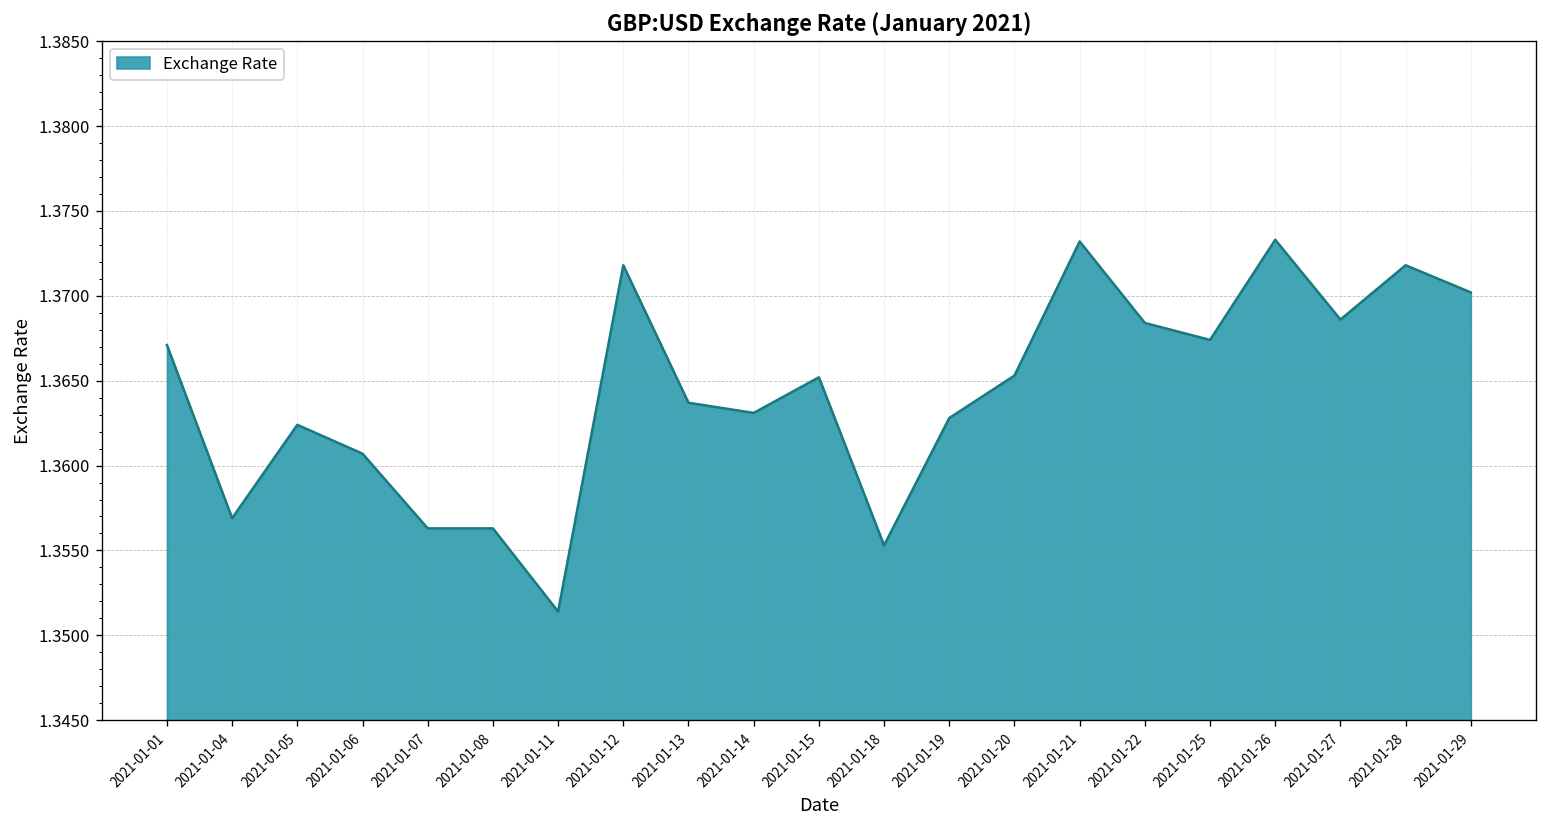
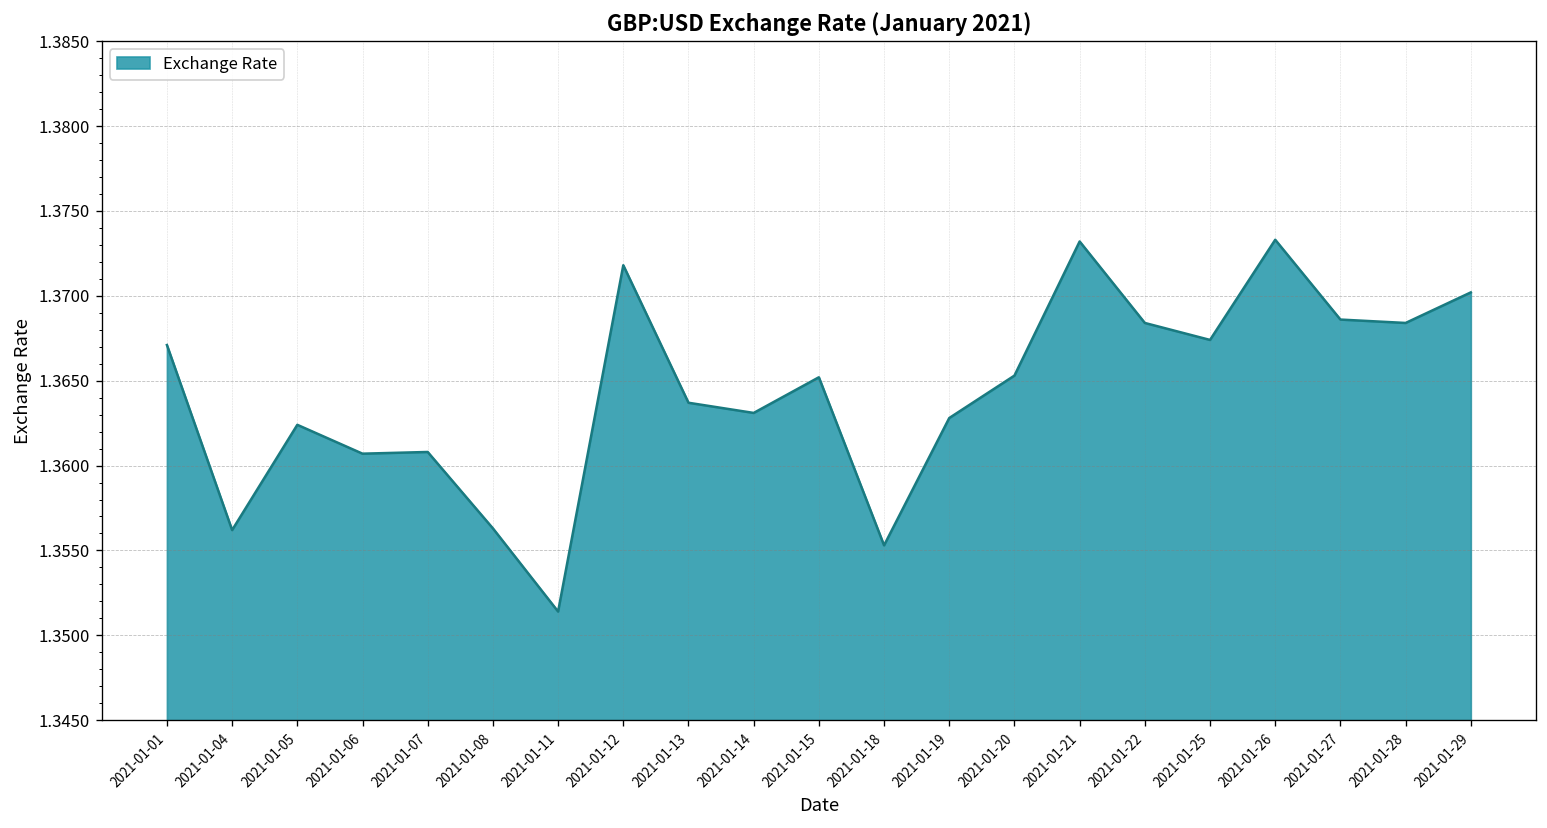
2021-01-04: 1.3569 -> 1.3562
2021-01-07: 1.3563 -> 1.3608
2021-01-28: 1.3718 -> 1.3684
